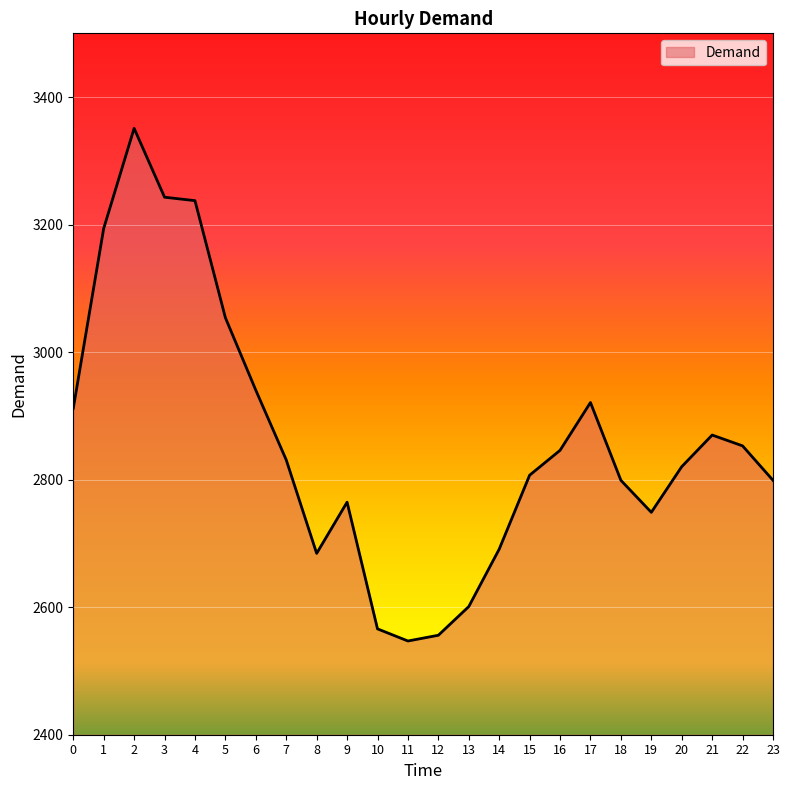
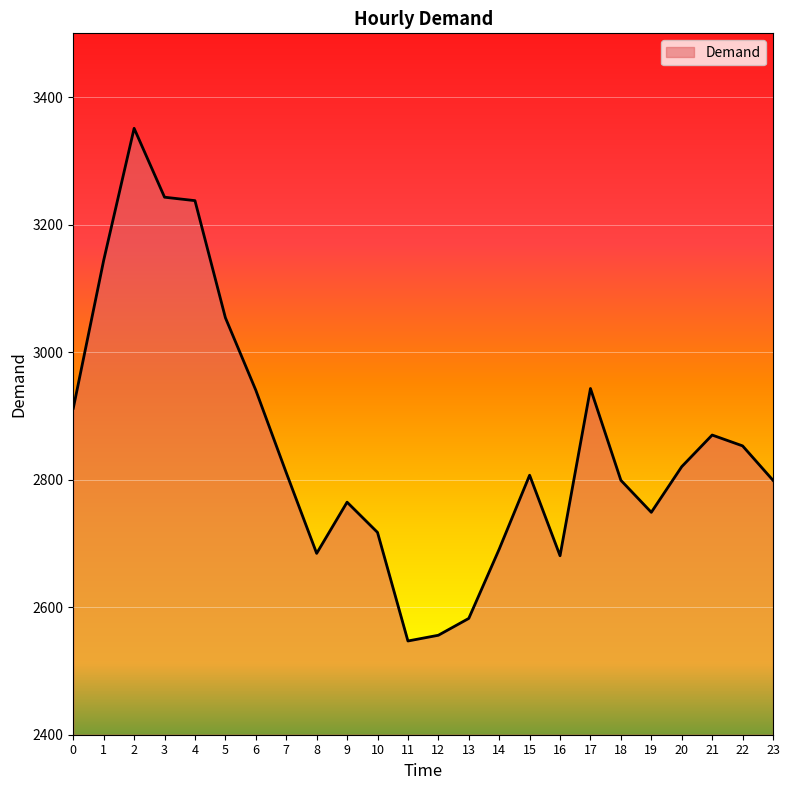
1: 3190 -> 3140
7: 2830 -> 2810
10: 2570 -> 2720
13: 2600 -> 2580
16: 2850 -> 2680
17: 2920 -> 2940
